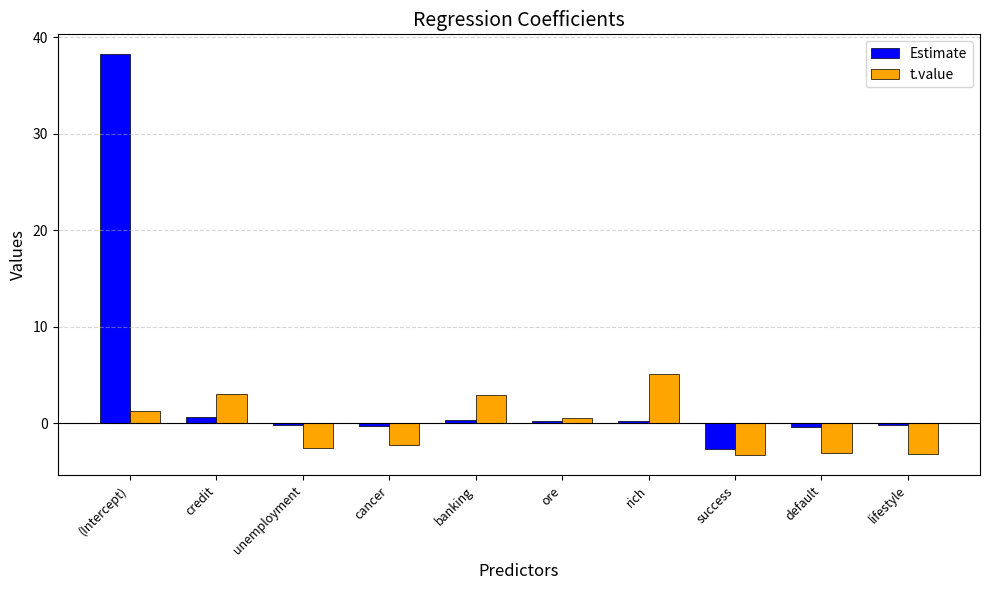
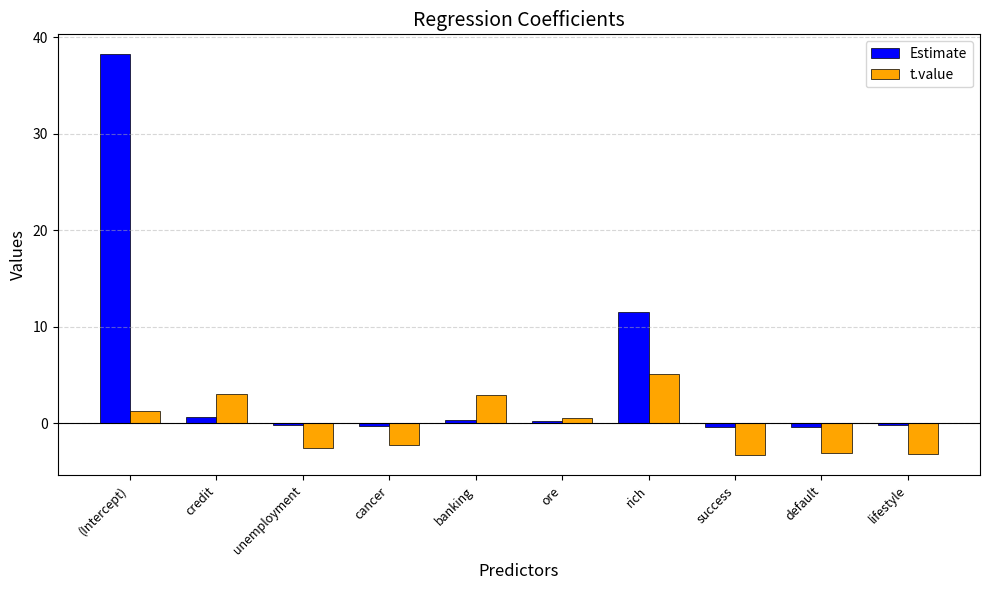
Estimate, rich: 0 -> 11
Estimate, success: -3 -> 0
